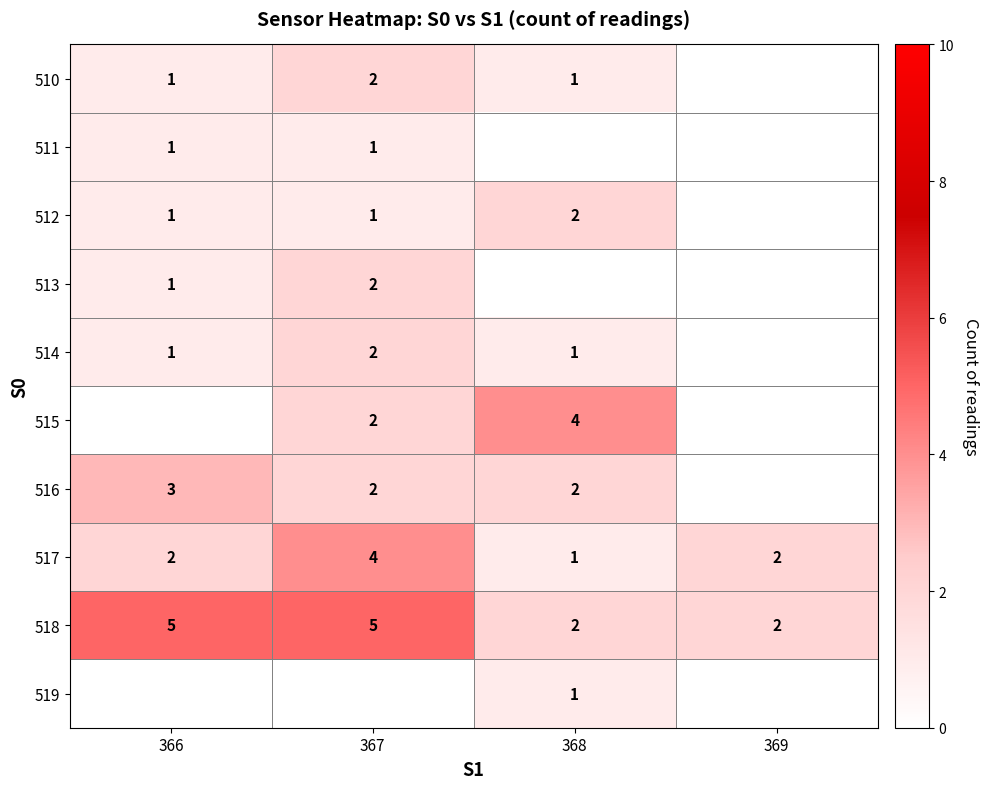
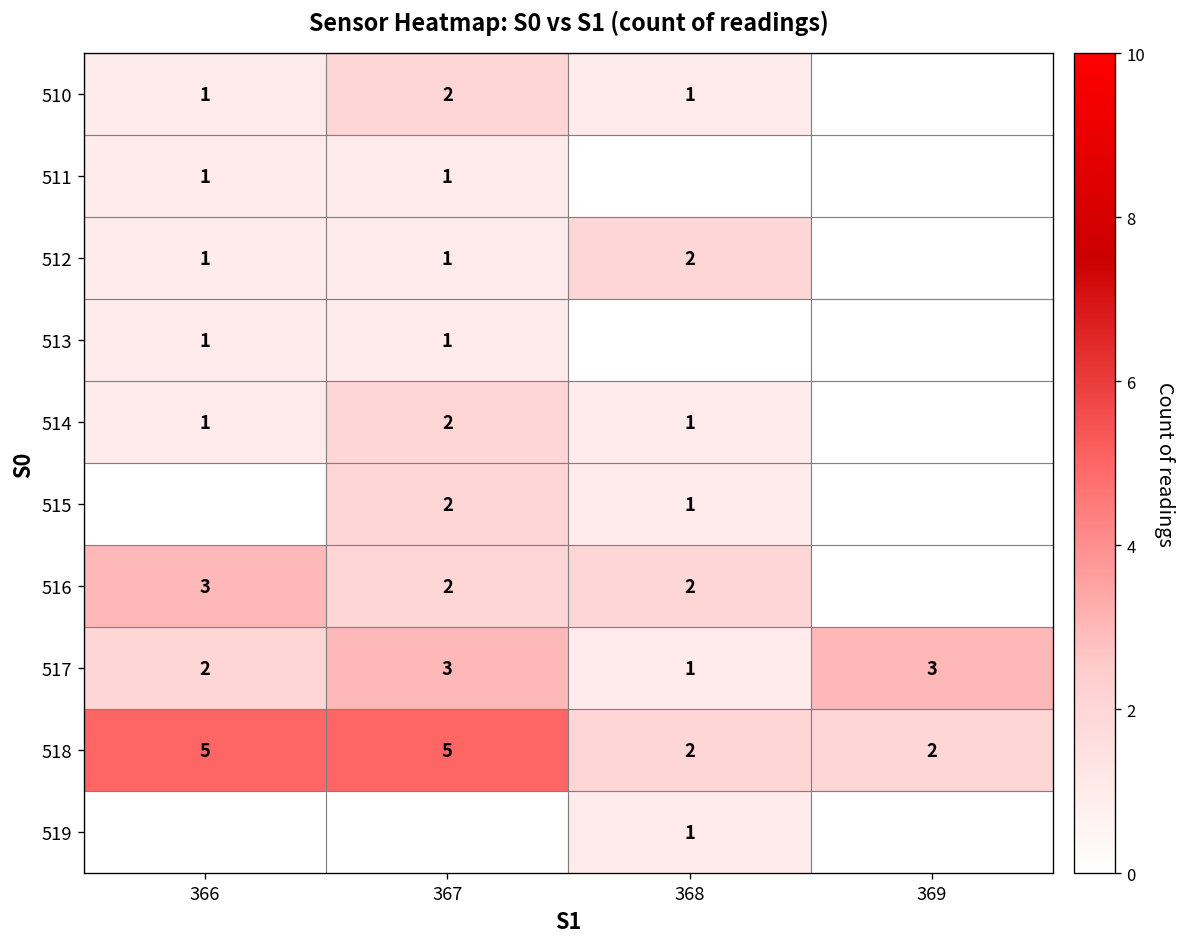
513, 367: 2 -> 1
515, 368: 4 -> 1
517, 367: 4 -> 3
517, 369: 2 -> 3
